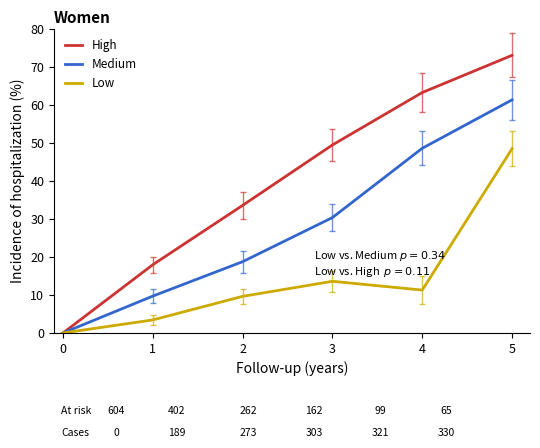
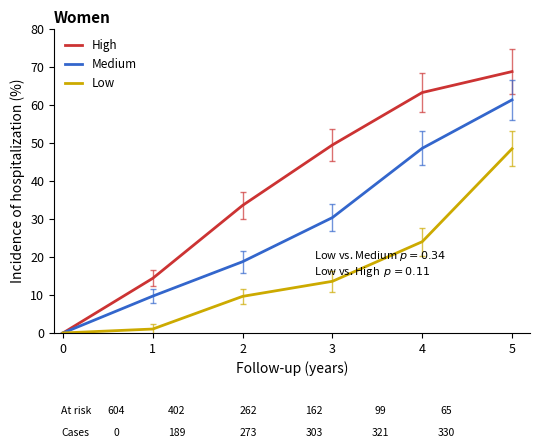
High, 1: 18 -> 14
Low, 1: 3 -> 1
Low, 4: 11 -> 24
High, 5: 73 -> 69
